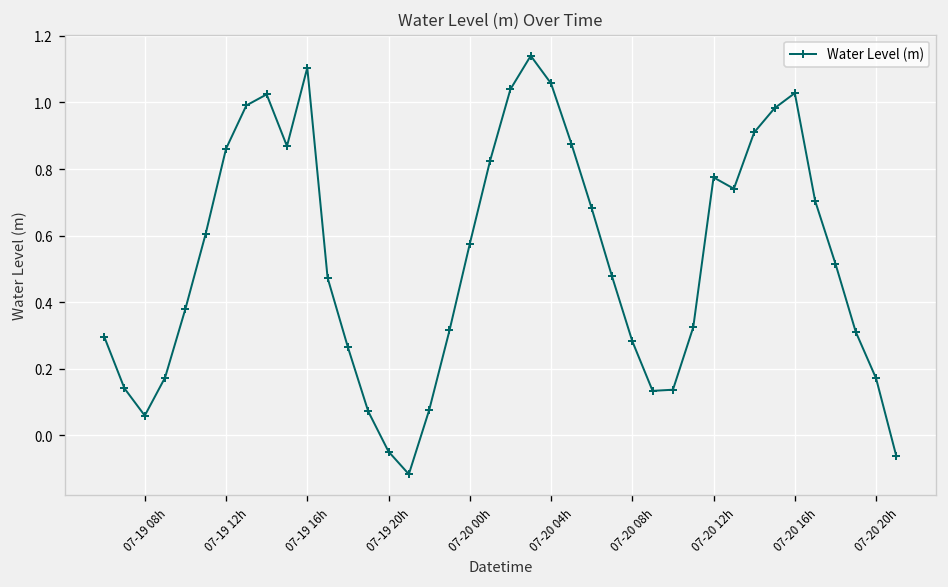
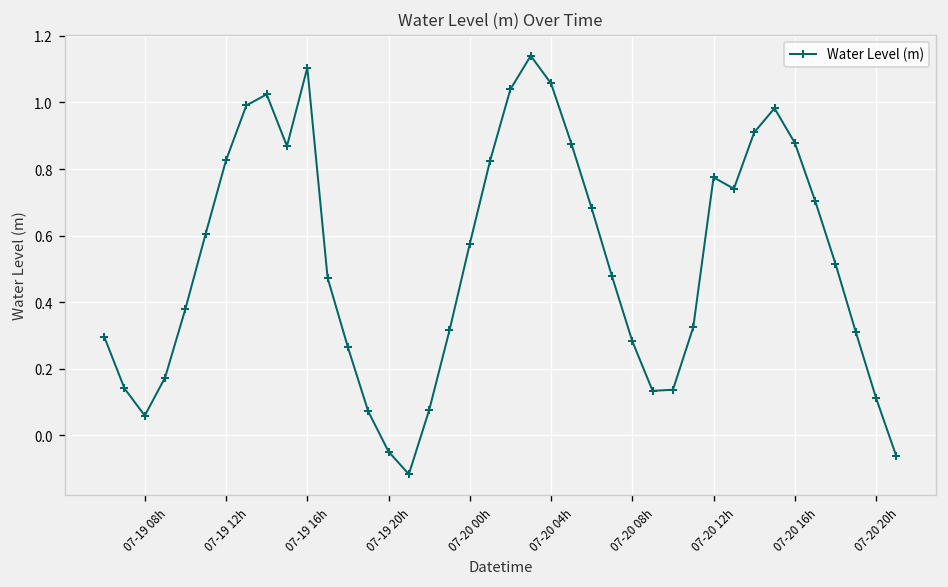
07-19 12h: 0.86 -> 0.83
07-20 16h: 1.03 -> 0.88
07-20 20h: 0.17 -> 0.11
